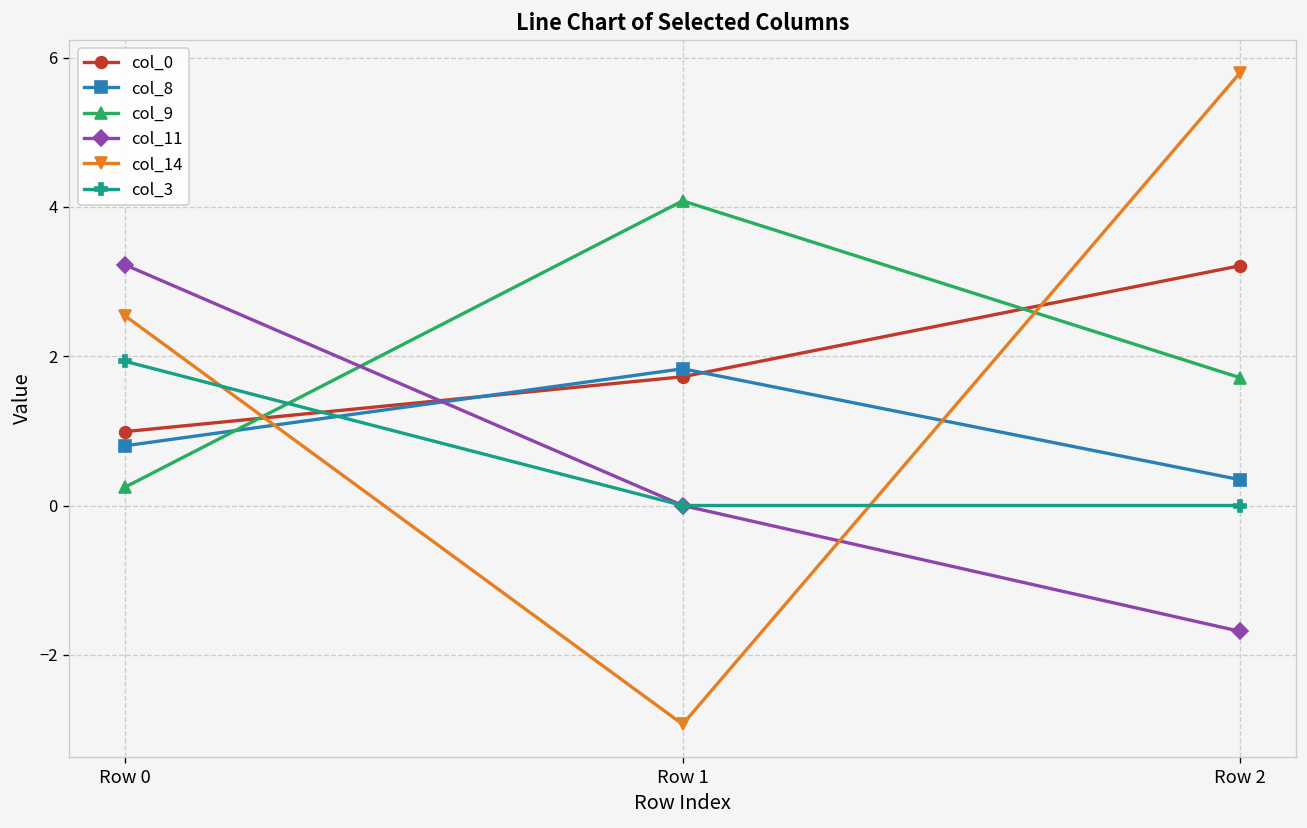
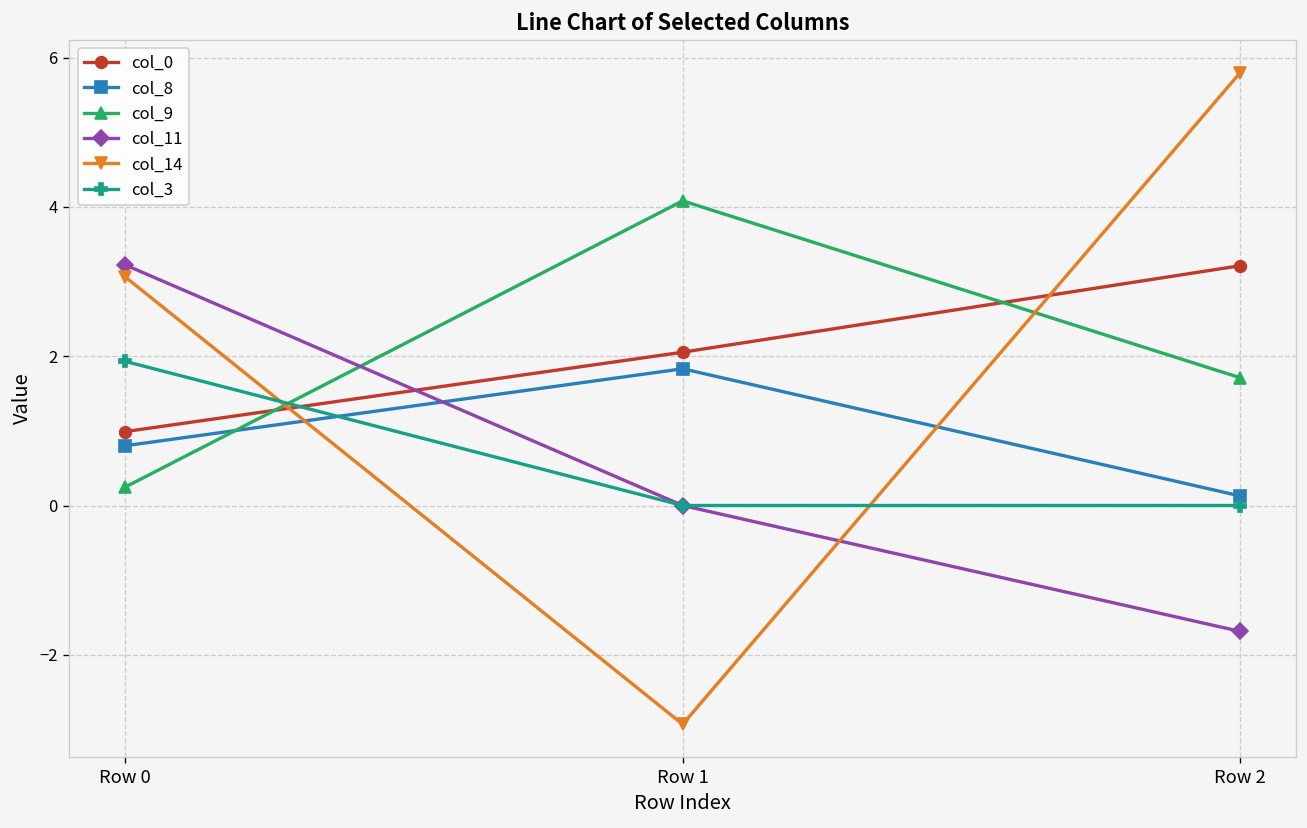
col_14, Row 0: 2.5 -> 3.1
col_0, Row 1: 1.7 -> 2.1
col_8, Row 2: 0.3 -> 0.1
